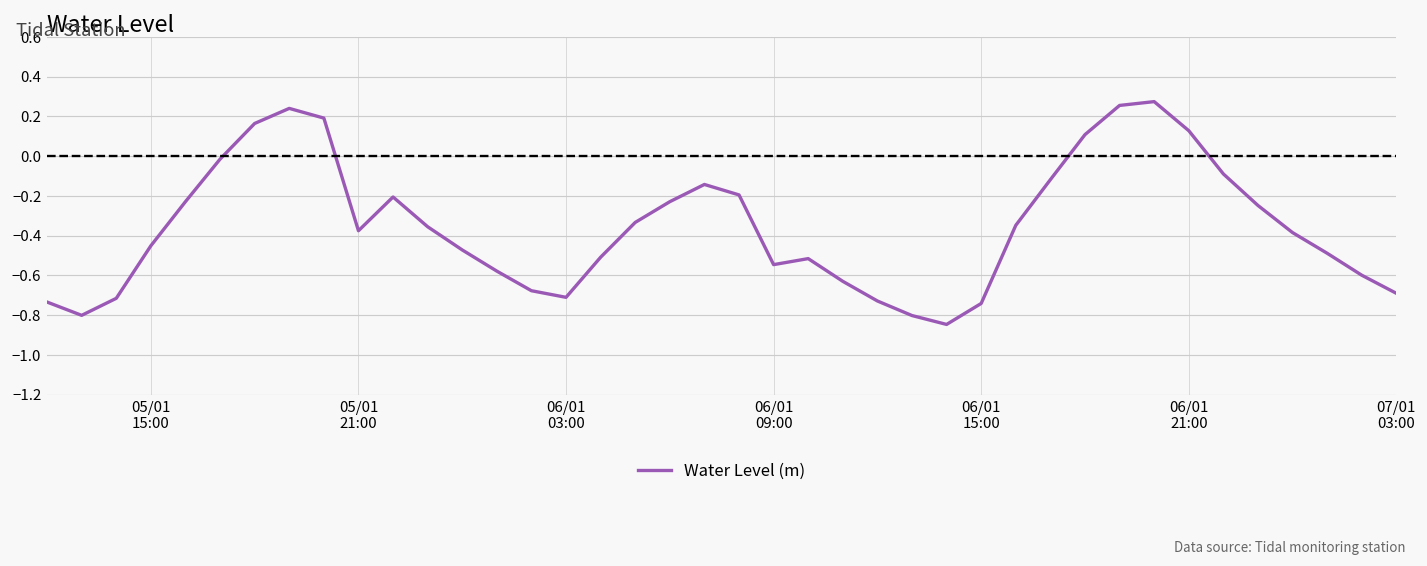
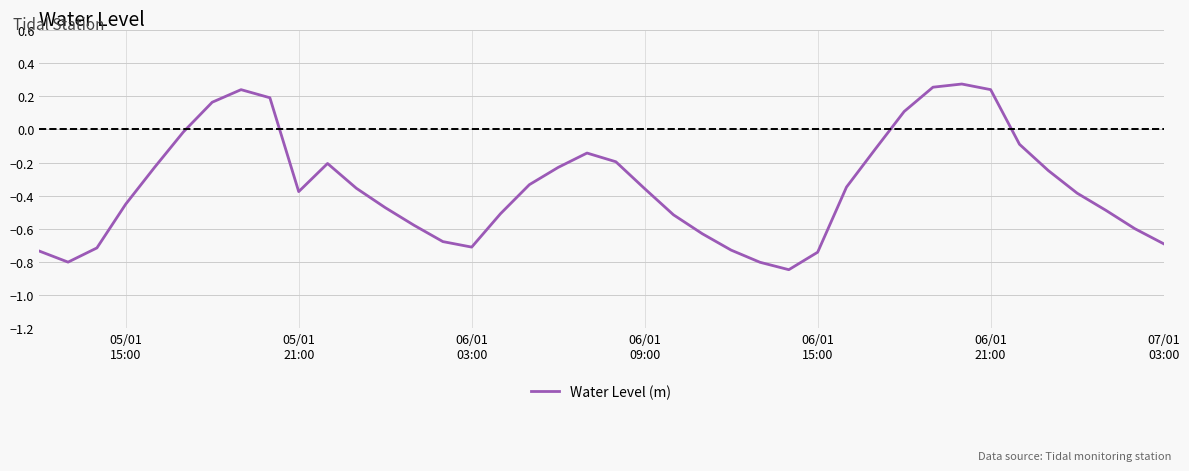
06/01 09:00: -0.55 -> -0.36
06/01 21:00: 0.13 -> 0.24
